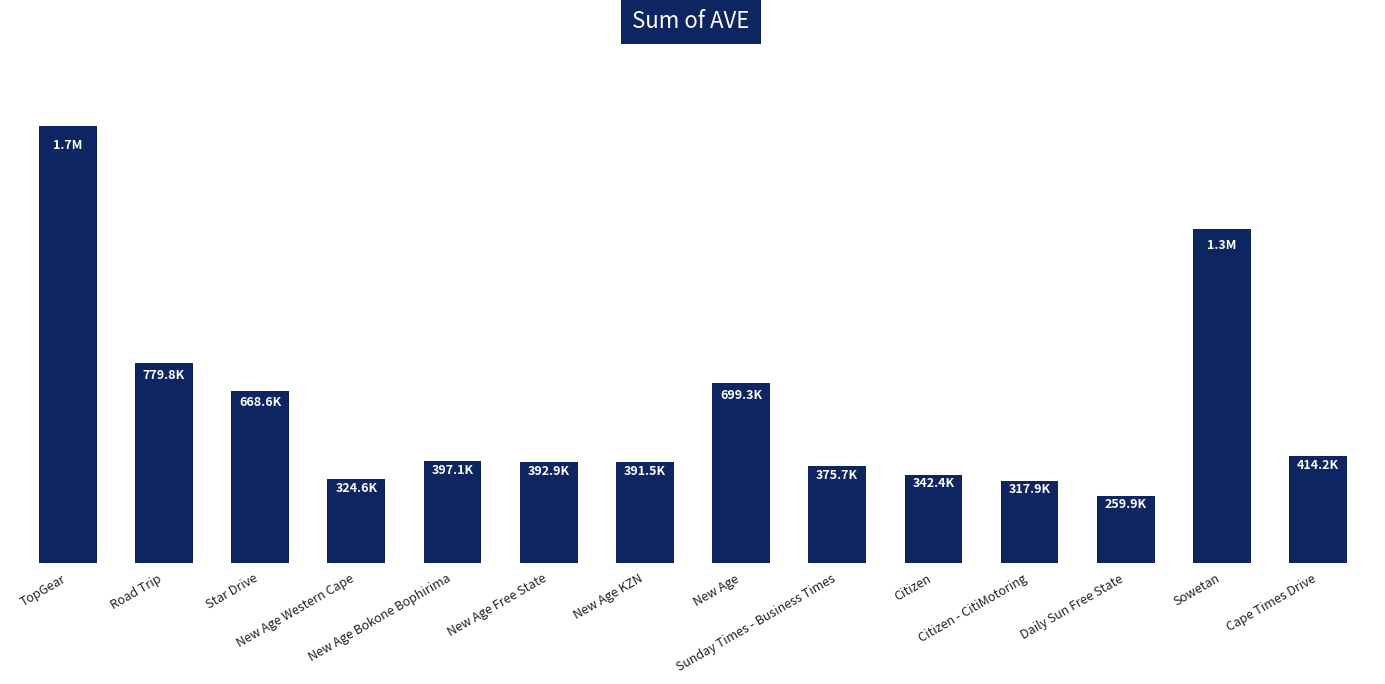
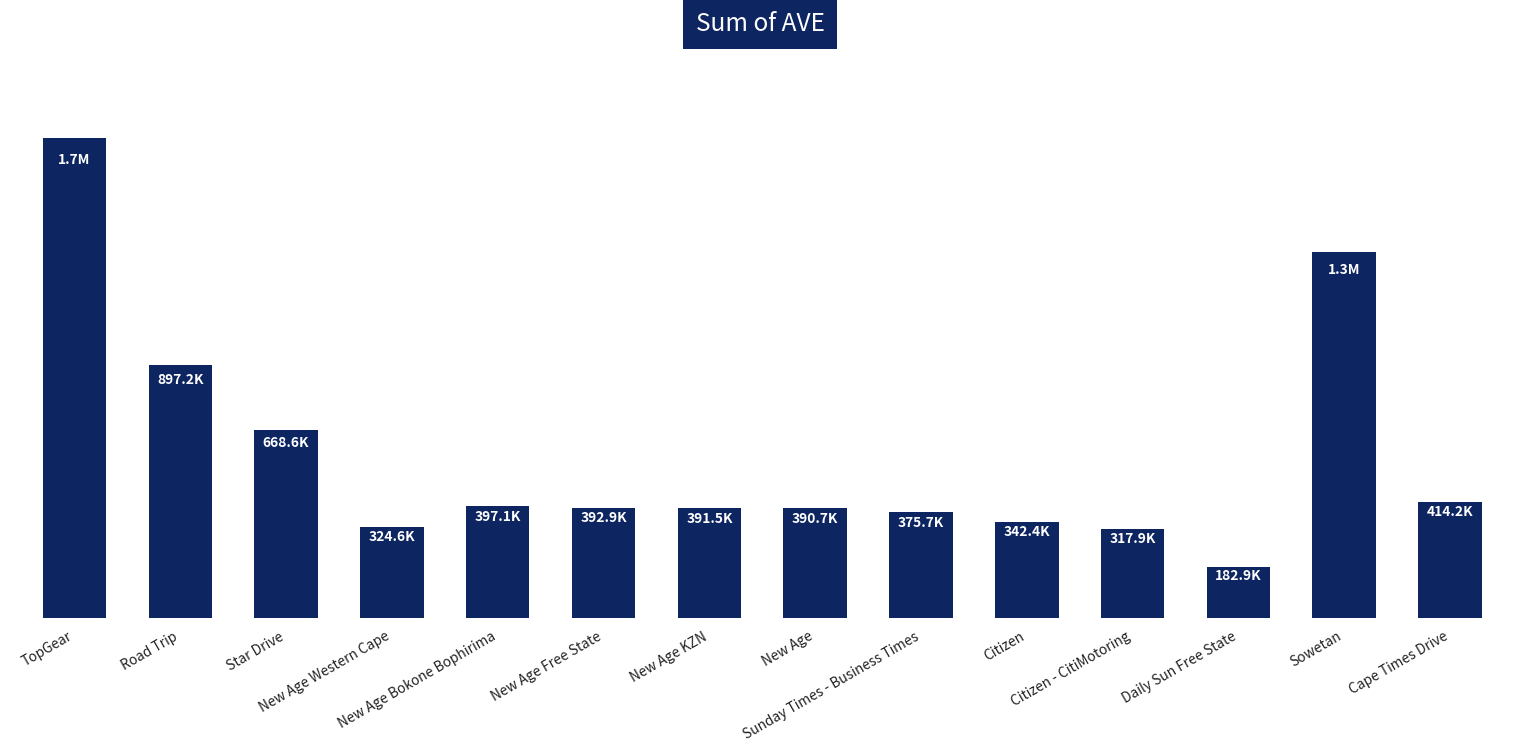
Road Trip: 779.8K -> 897.2K
New Age: 699.3K -> 390.7K
Daily Sun Free State: 259.9K -> 182.9K
